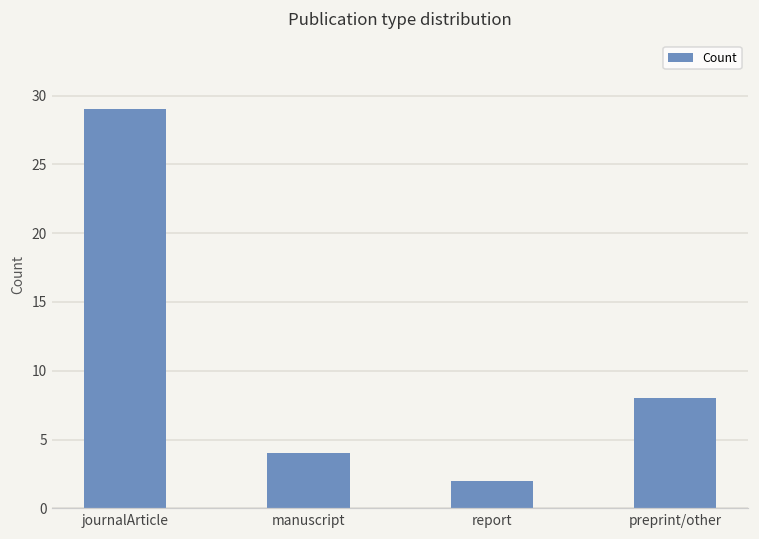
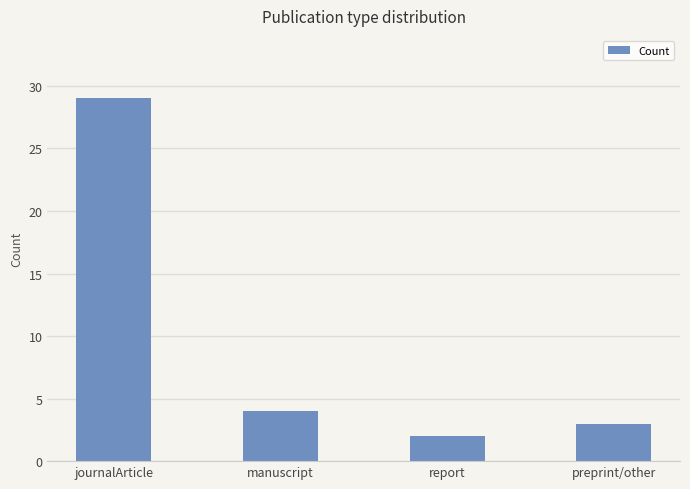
preprint/other: 8 -> 3
